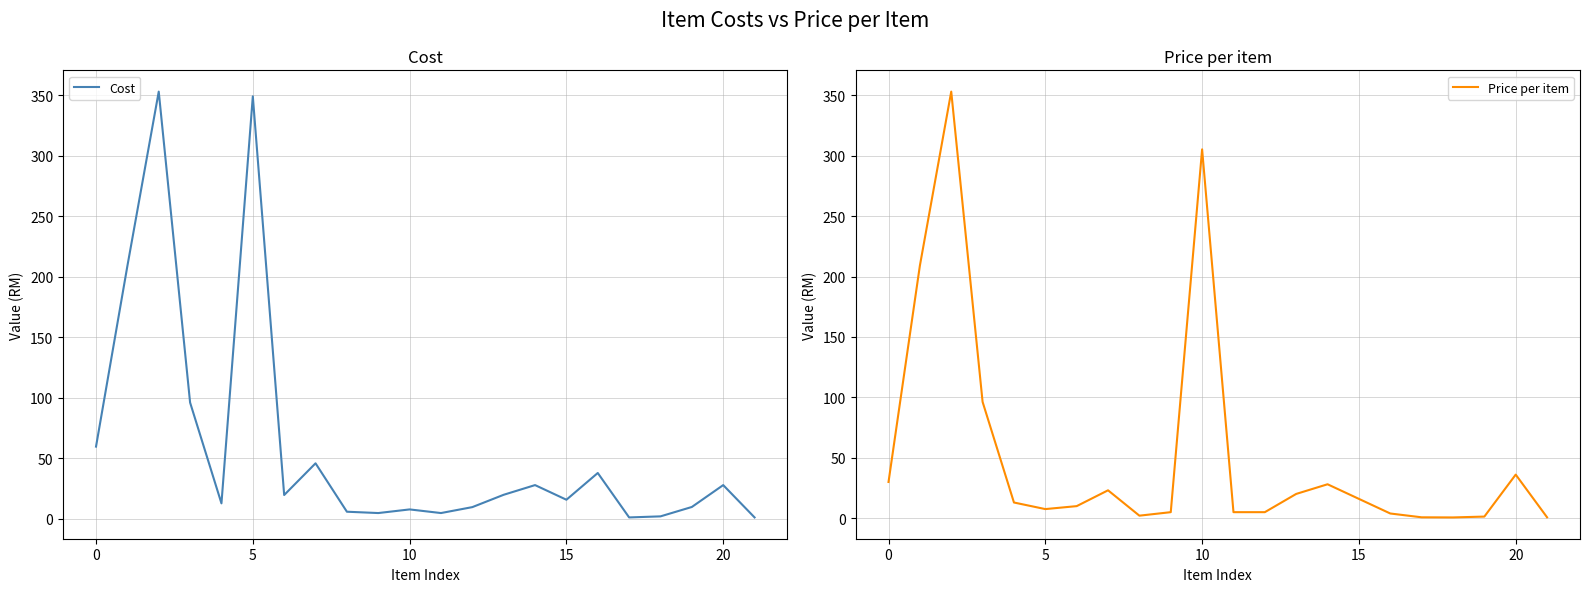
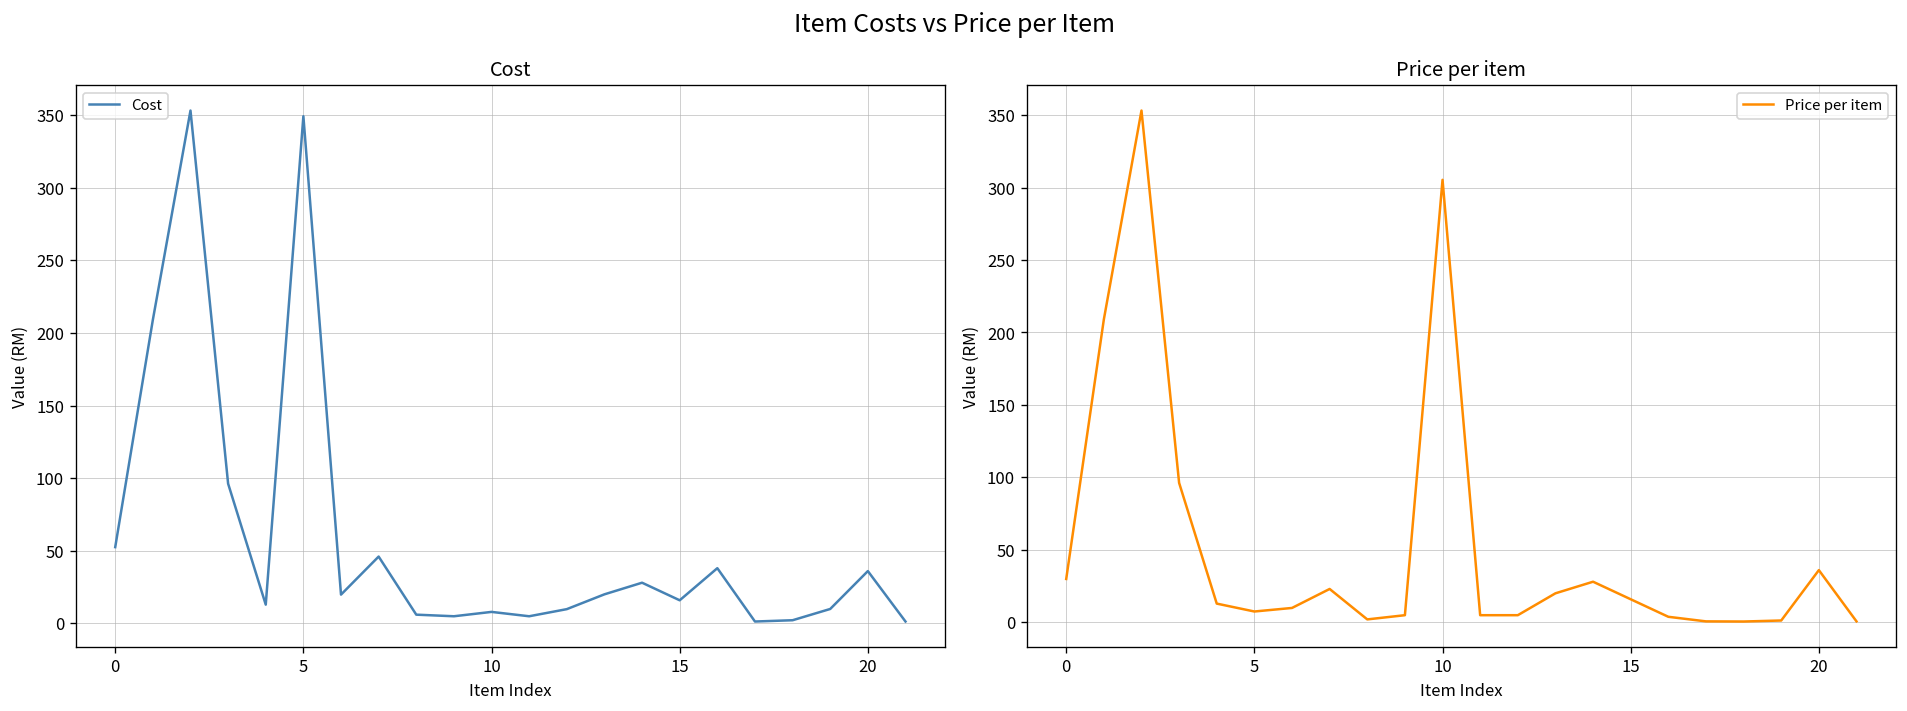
Cost, 0: 60 -> 53
Cost, 20: 28 -> 36
